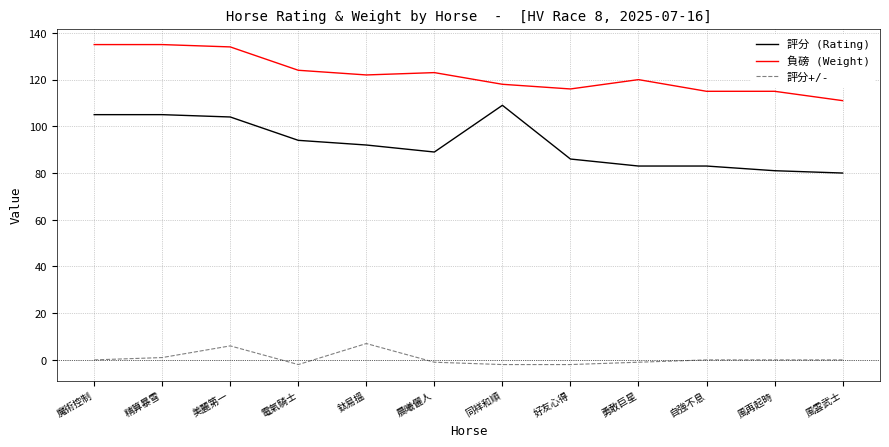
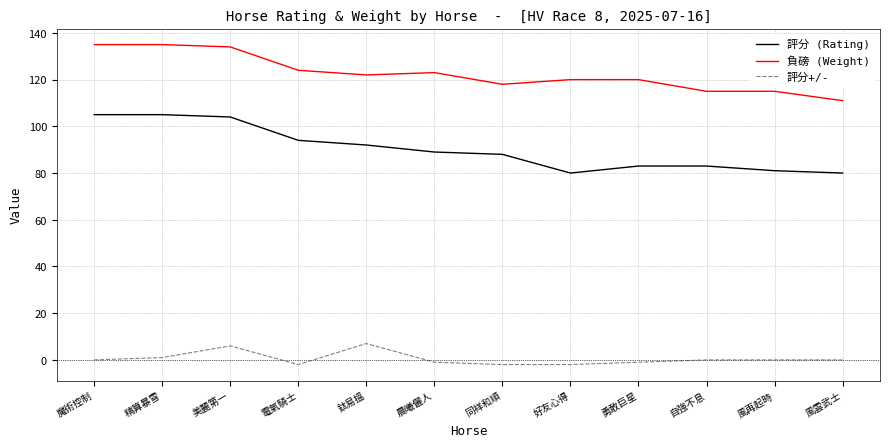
評分 (Rating), 同祥和順: 109 -> 88
評分 (Rating), 好友心得: 86 -> 80
負磅 (Weight), 好友心得: 116 -> 120
